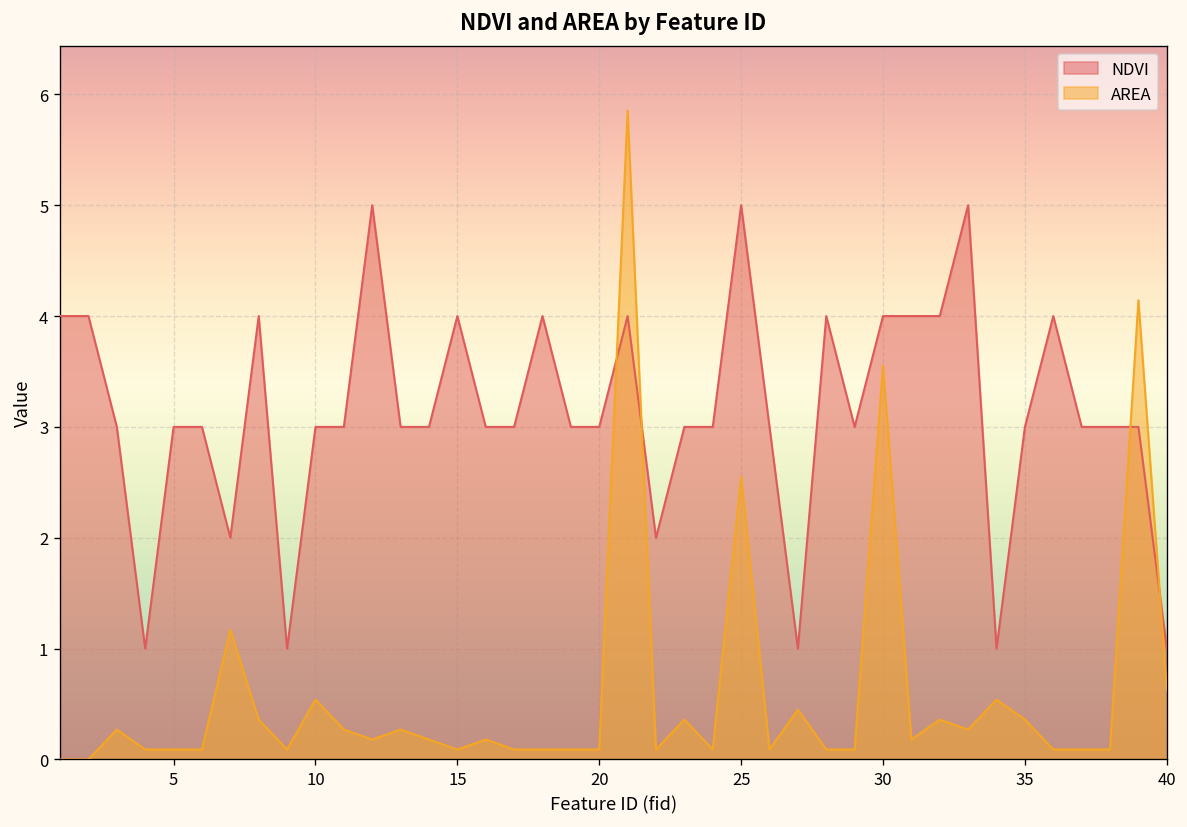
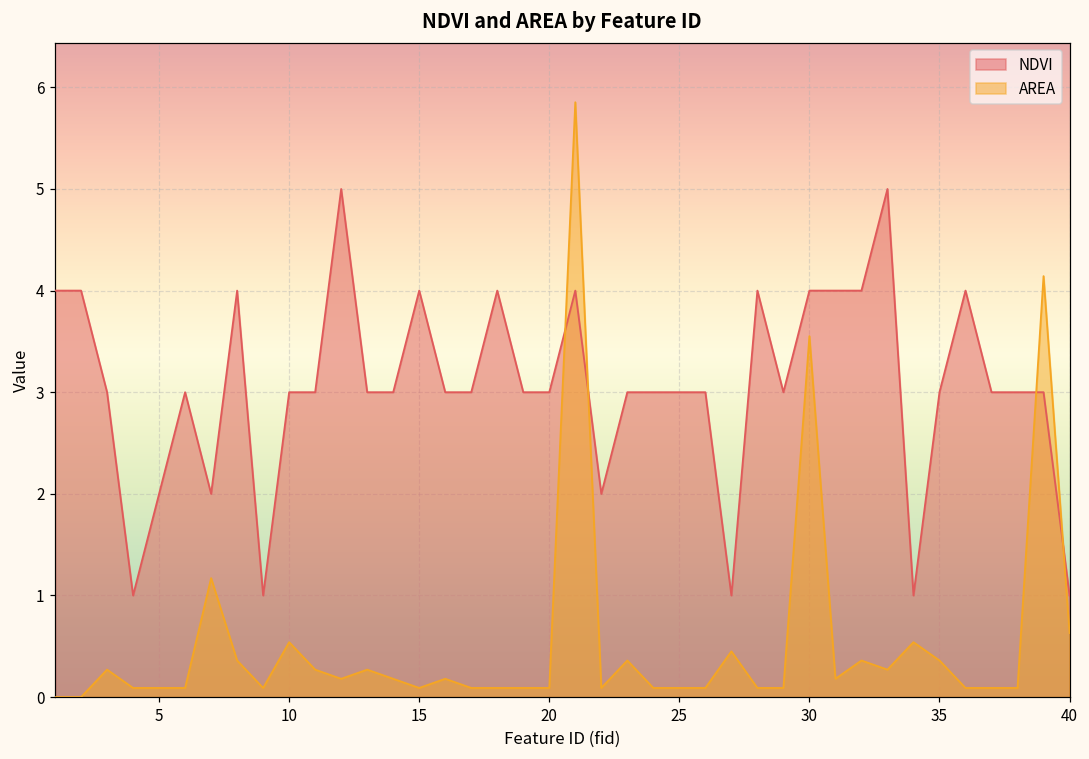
NDVI, 5: 3 -> 2
NDVI, 25: 5 -> 3
AREA, 25: 2.5 -> 0.1
